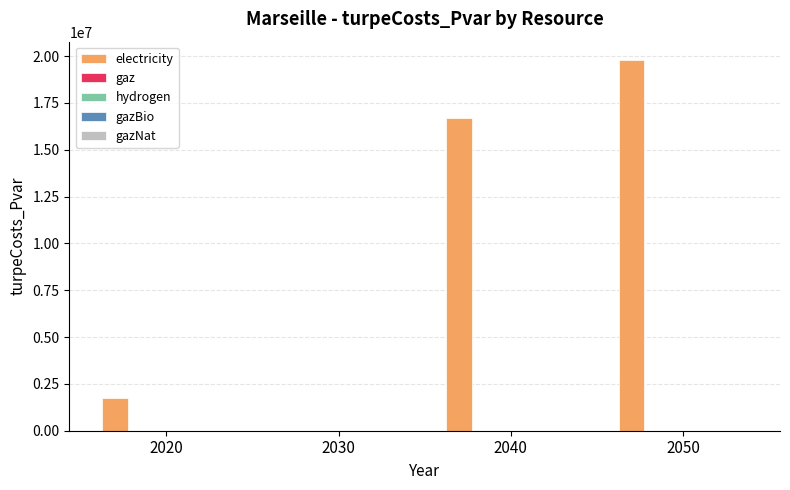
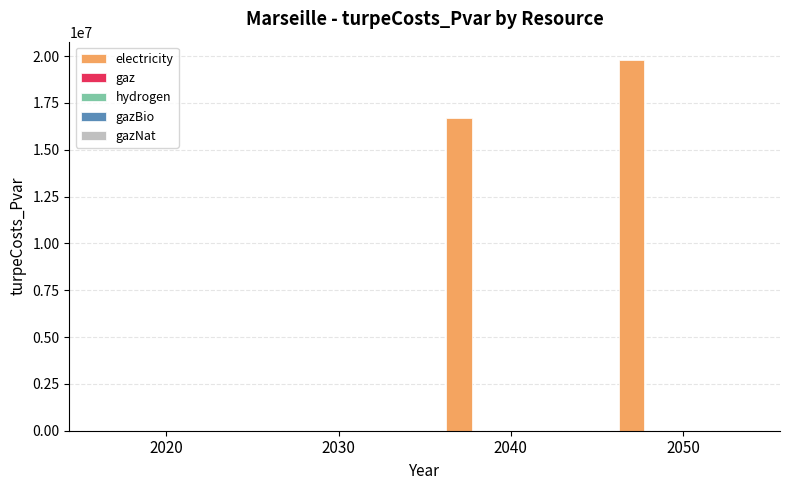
electricity, 2020: 1700000 -> 0
